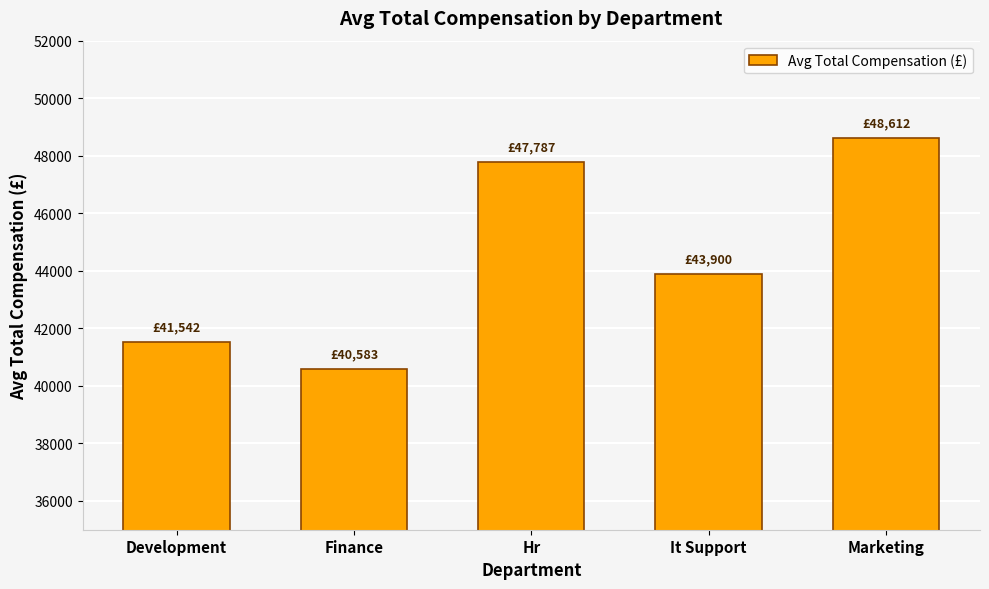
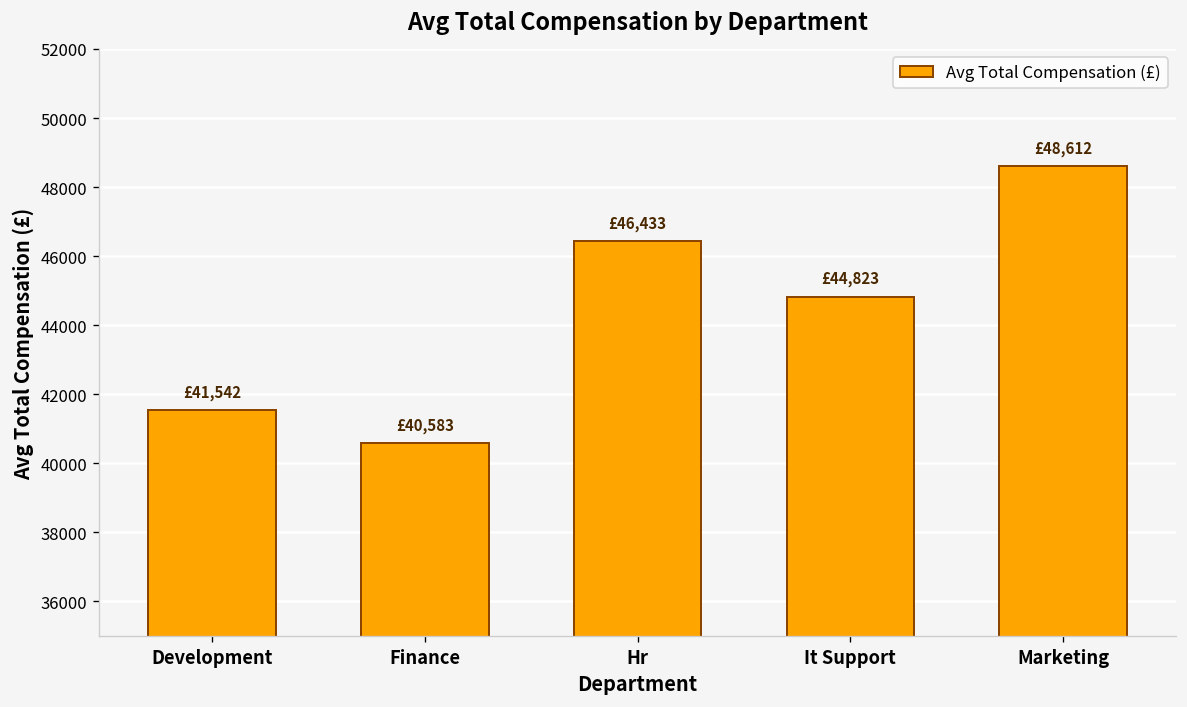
Hr: £47,787 -> £46,433
It Support: £43,900 -> £44,823
